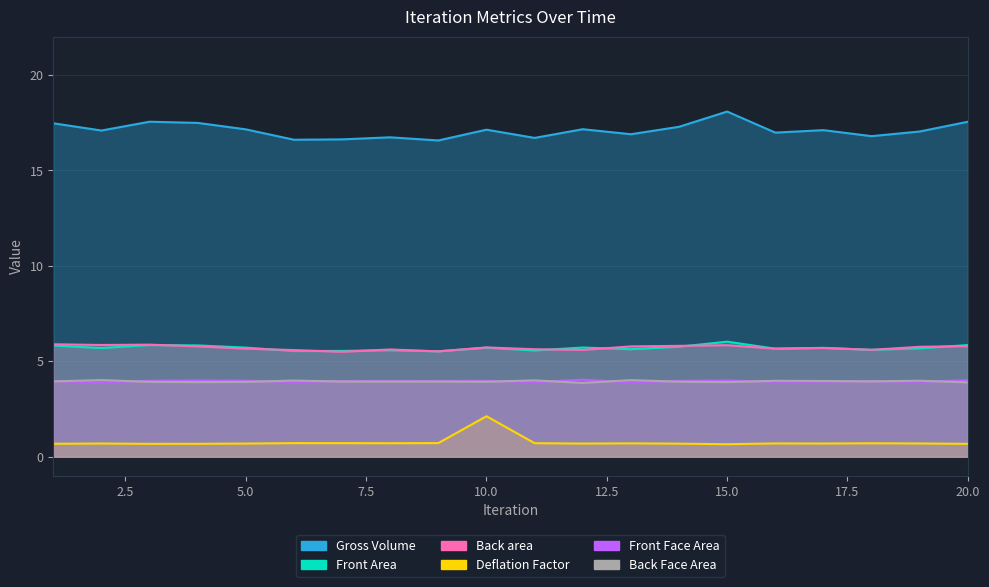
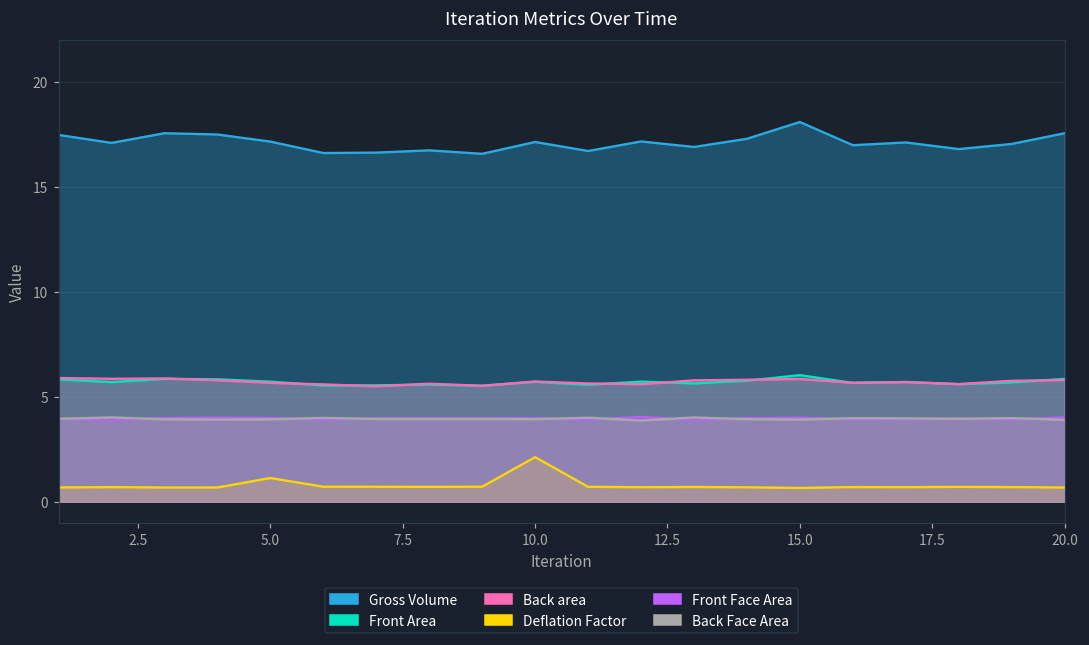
Deflation Factor, 5.0: 0.7 -> 1.1
